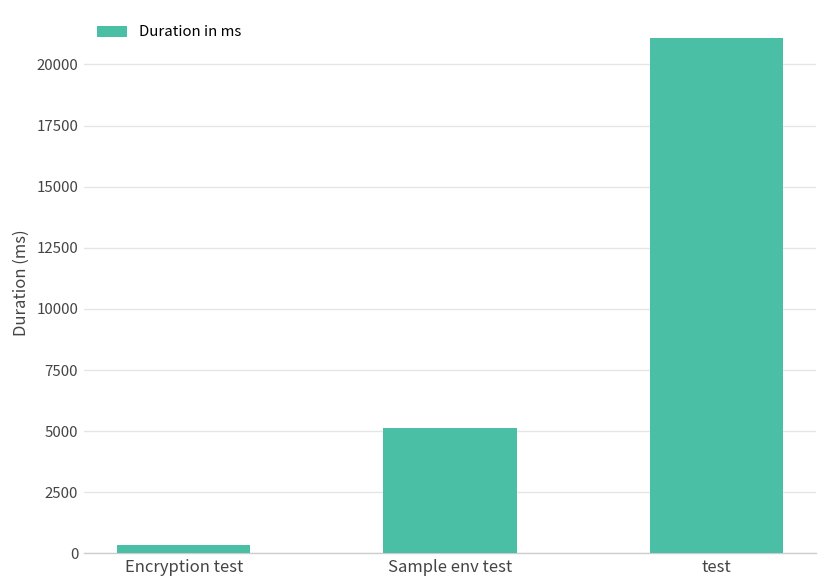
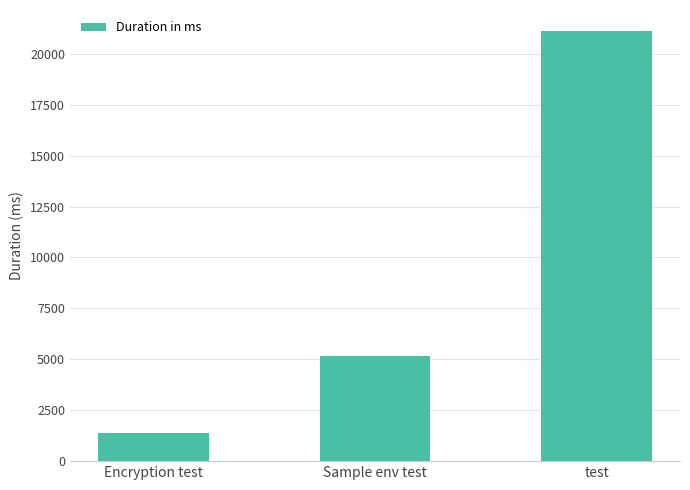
Encryption test: 300 -> 1400
